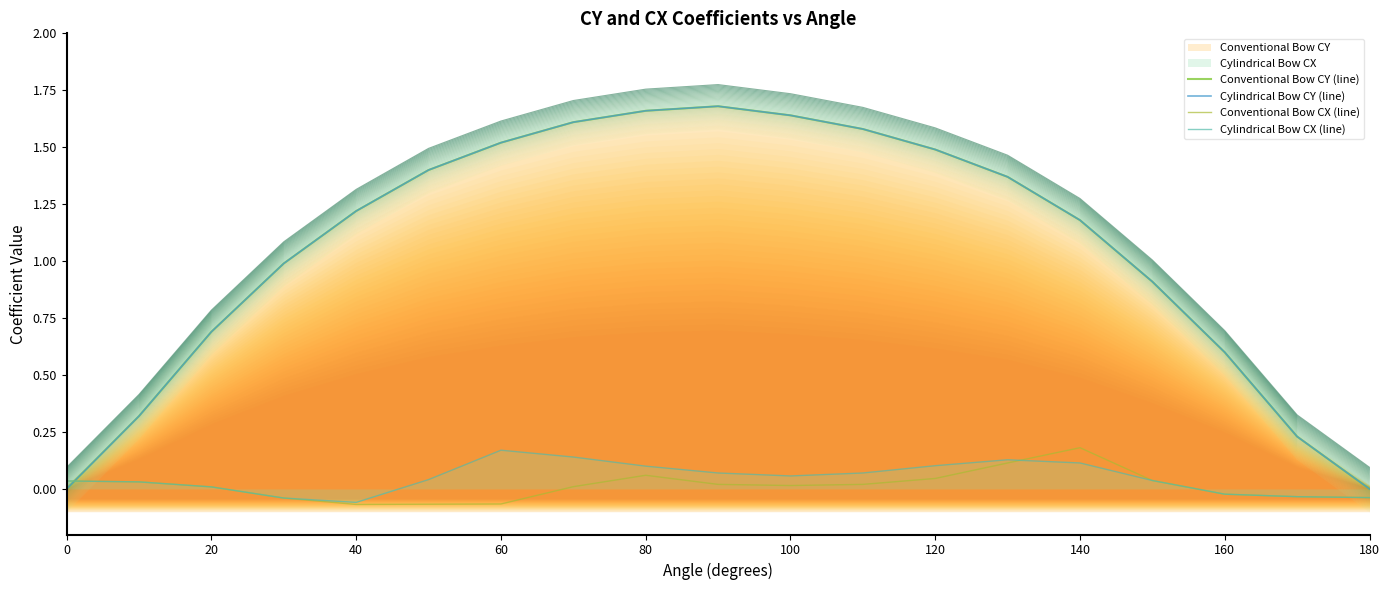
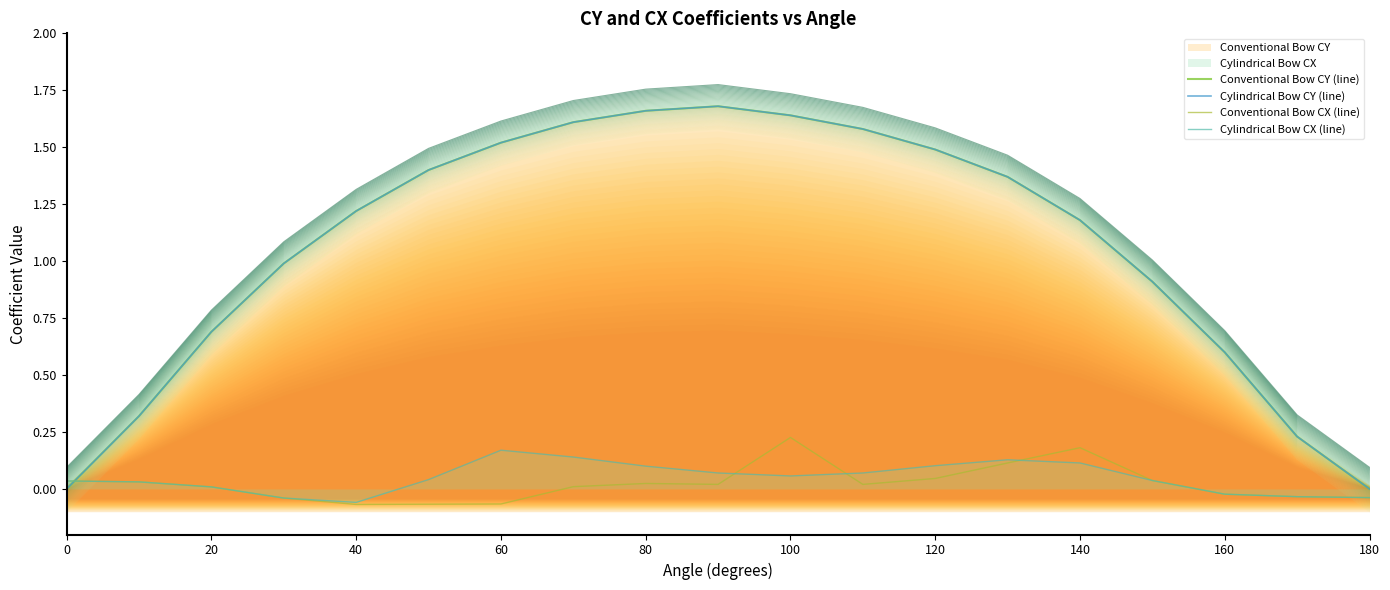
Conventional Bow CX (line), 80: 0.06 -> 0.02
Conventional Bow CX (line), 100: 0.02 -> 0.23
